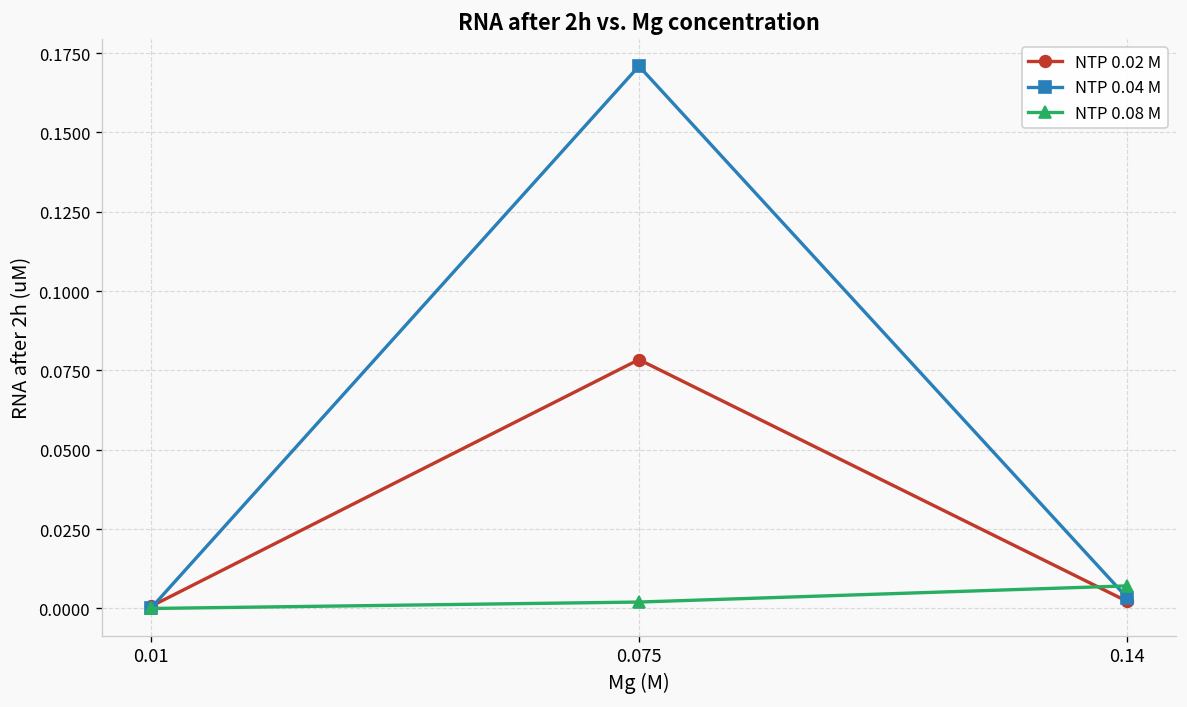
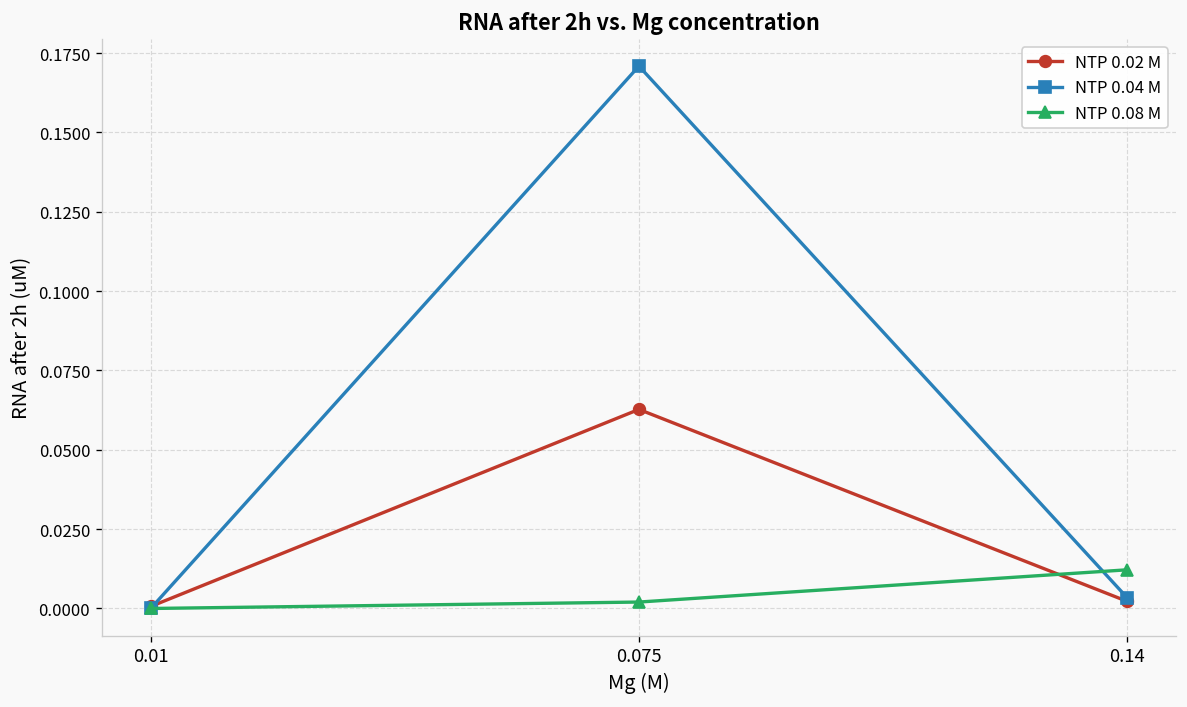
NTP 0.02 M, 0.075: 0.078 -> 0.063
NTP 0.08 M, 0.14: 0.007 -> 0.012
